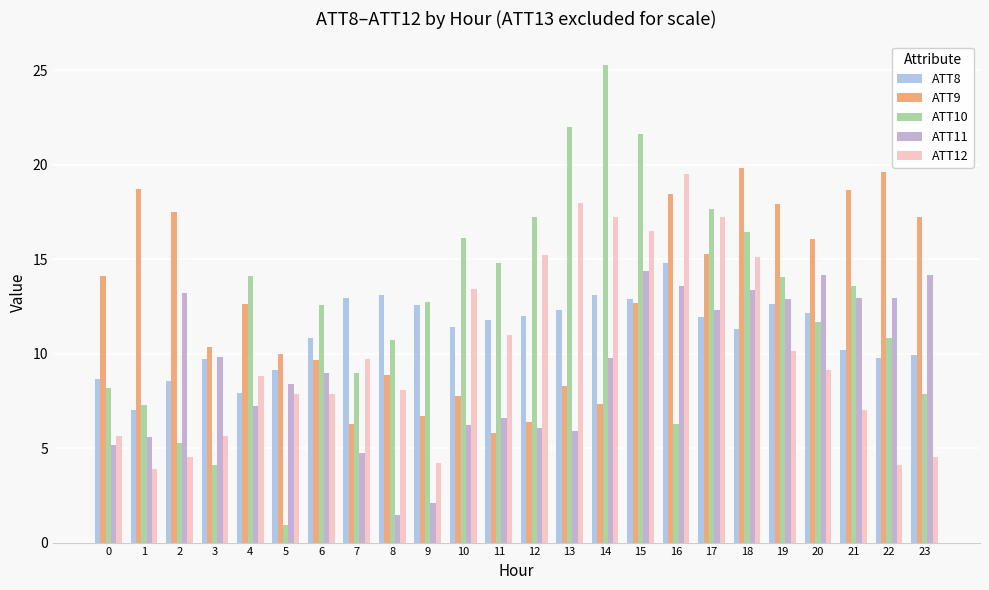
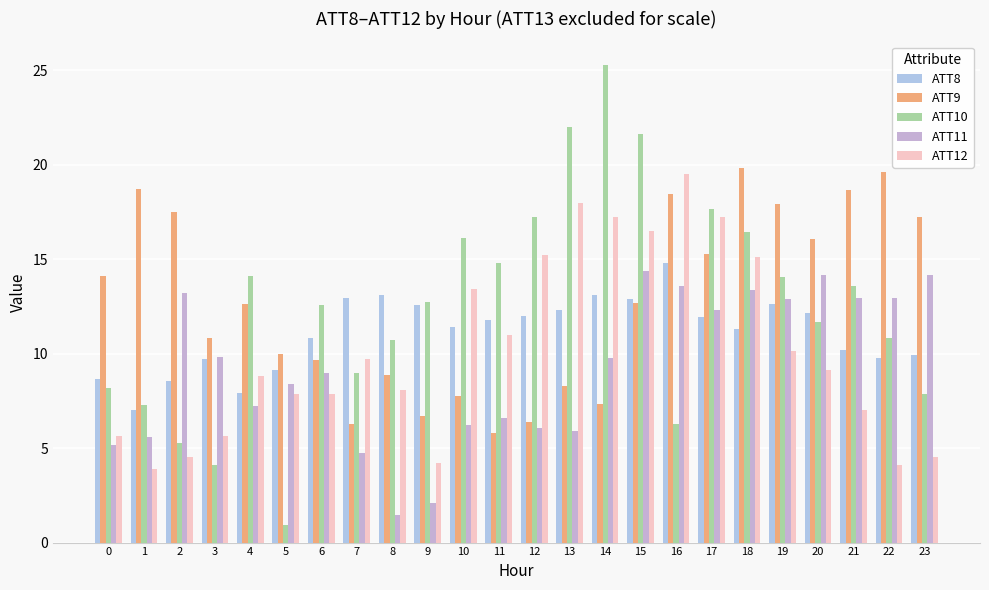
ATT9, 3: 10.3 -> 10.8
